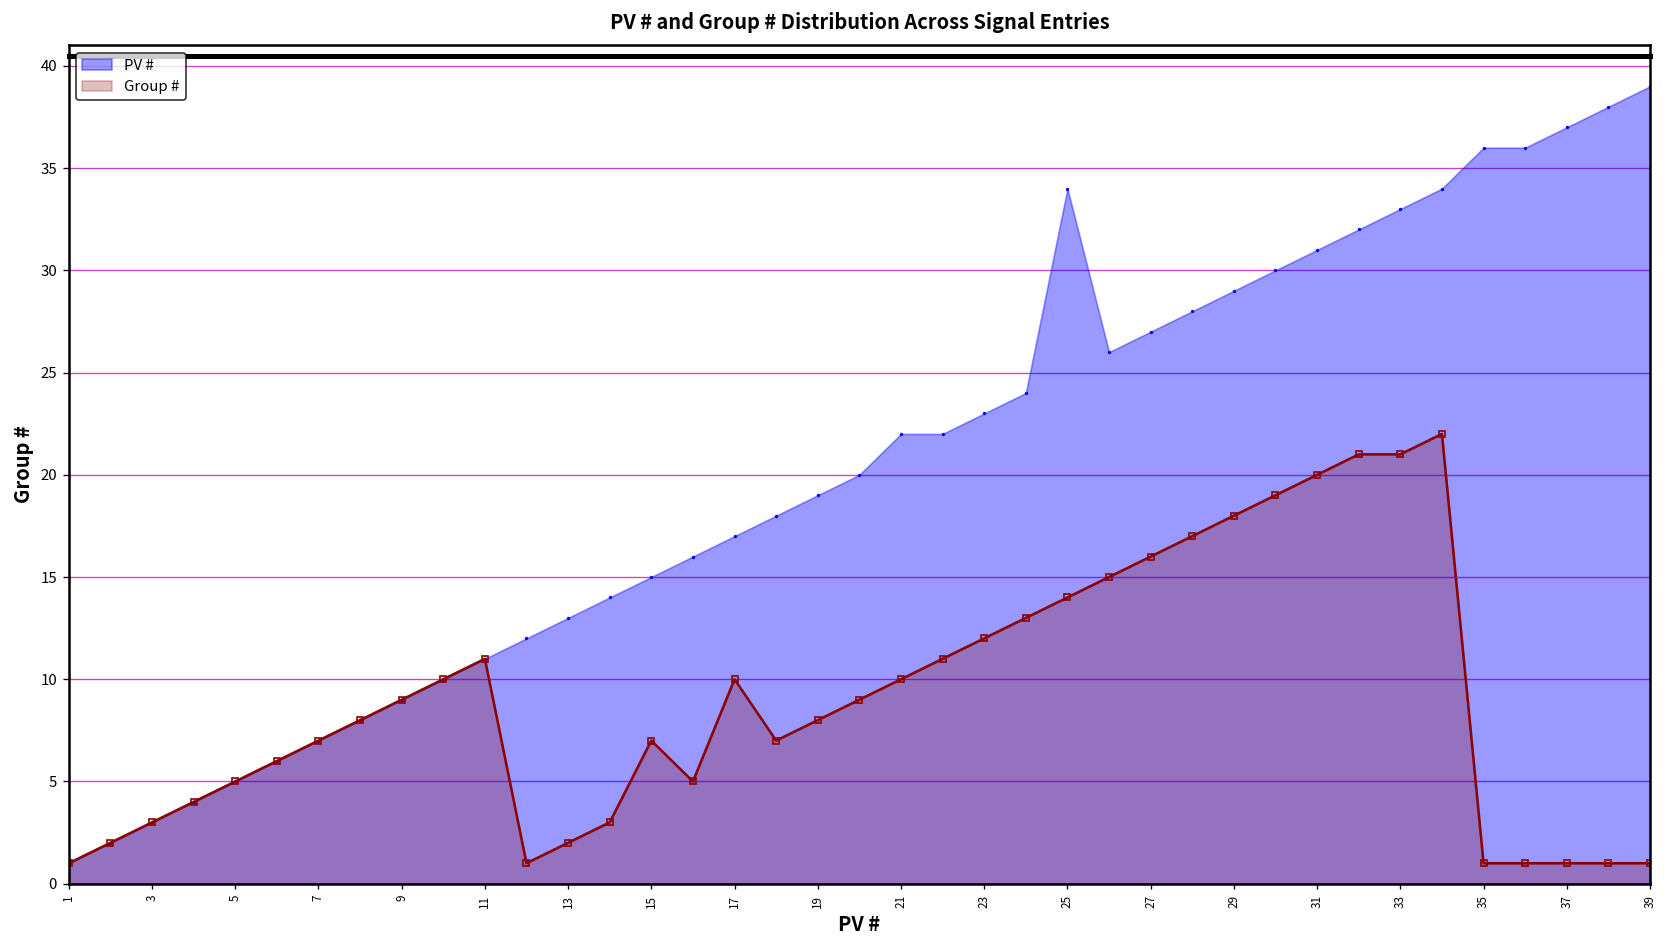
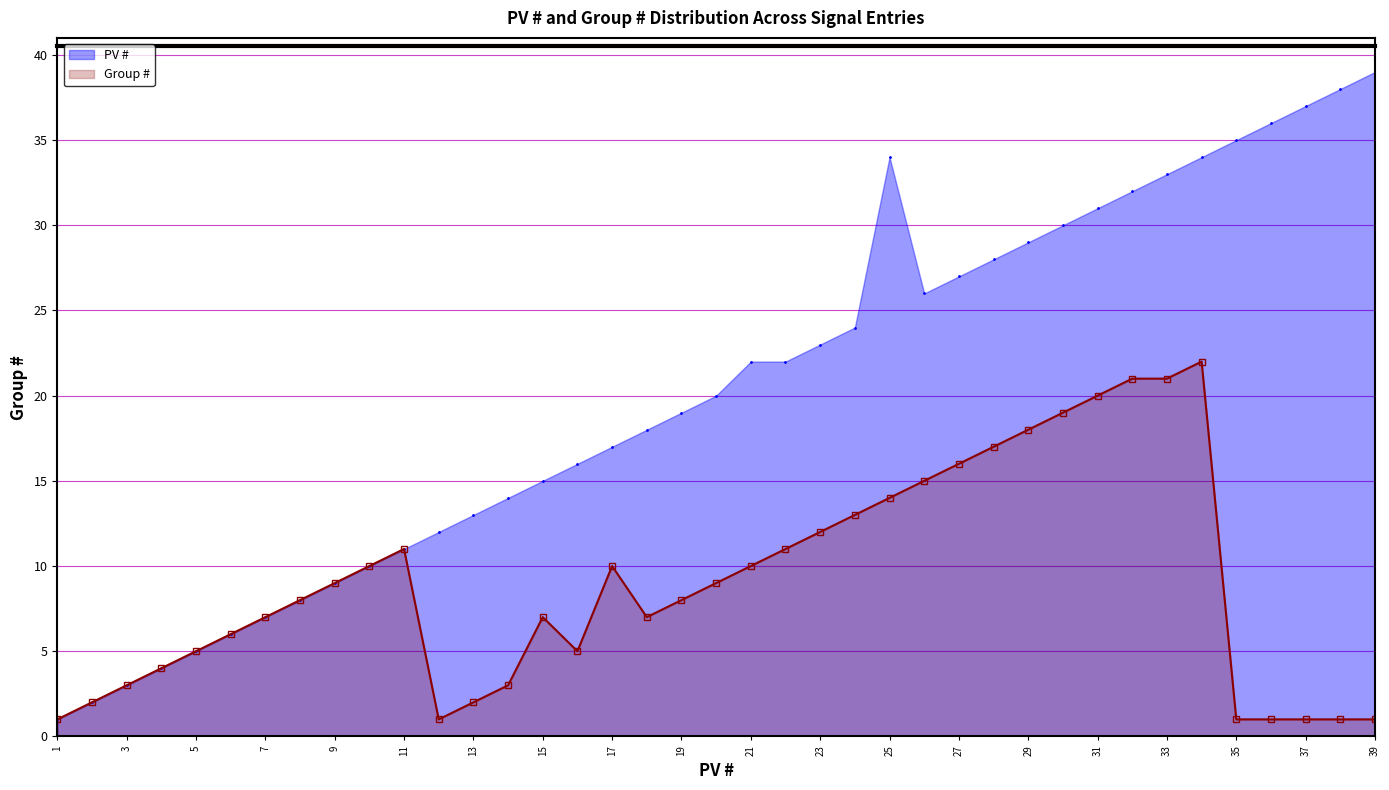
PV #, 35: 36 -> 35
